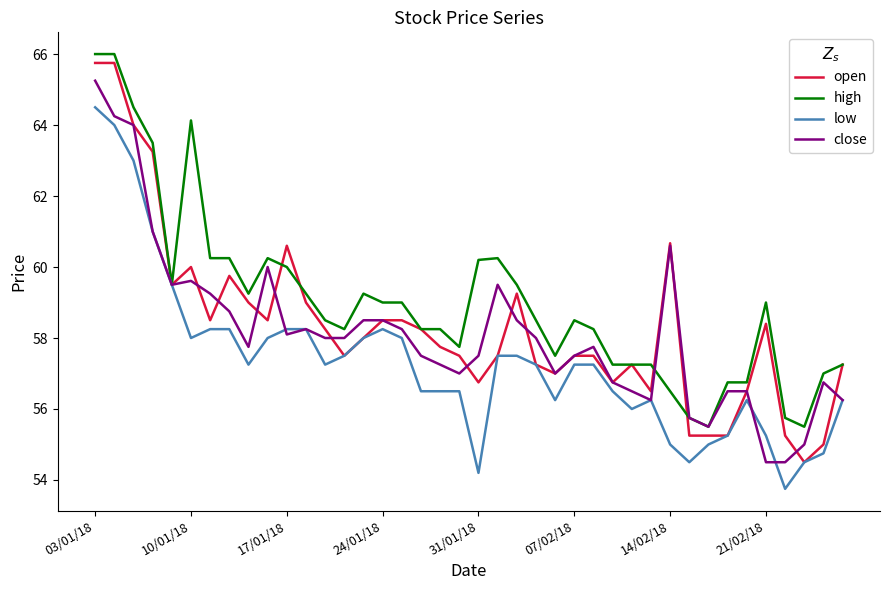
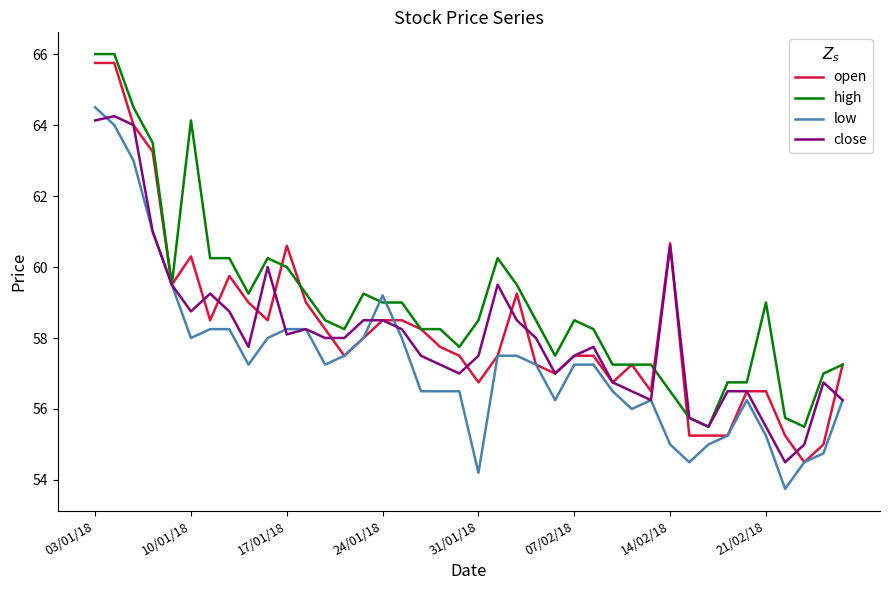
close, 03/01/18: 65.3 -> 64.1
open, 10/01/18: 60.0 -> 60.3
close, 10/01/18: 59.6 -> 58.8
low, 24/01/18: 58.3 -> 59.2
high, 31/01/18: 60.2 -> 58.5
open, 21/02/18: 58.4 -> 56.5
close, 21/02/18: 54.5 -> 55.5
